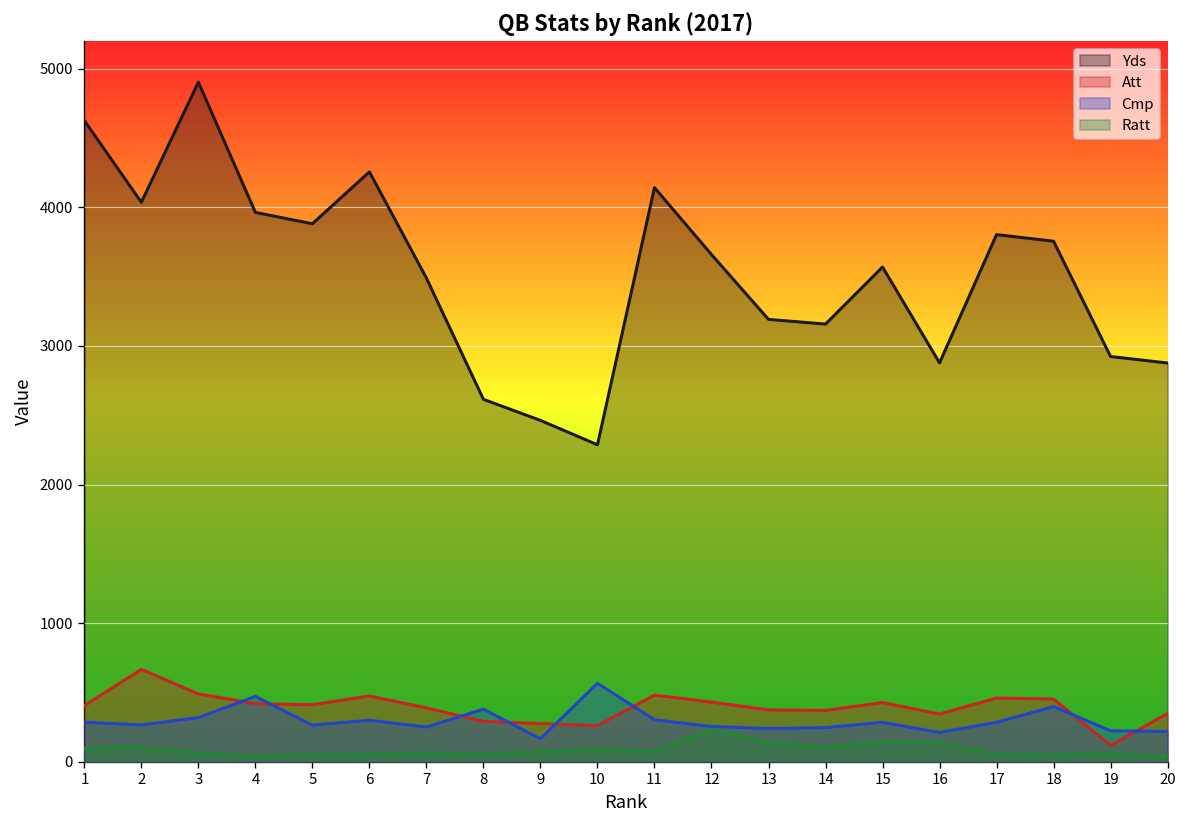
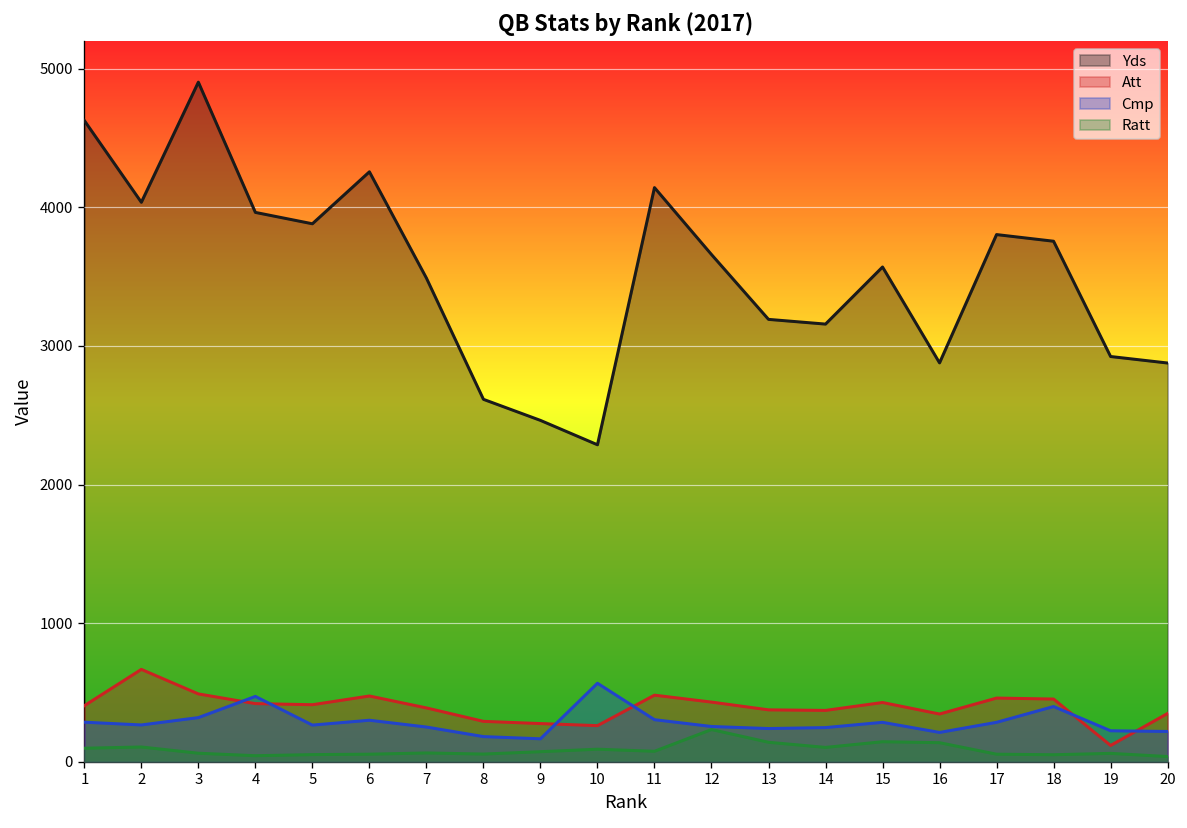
Cmp, 8: 380 -> 180
